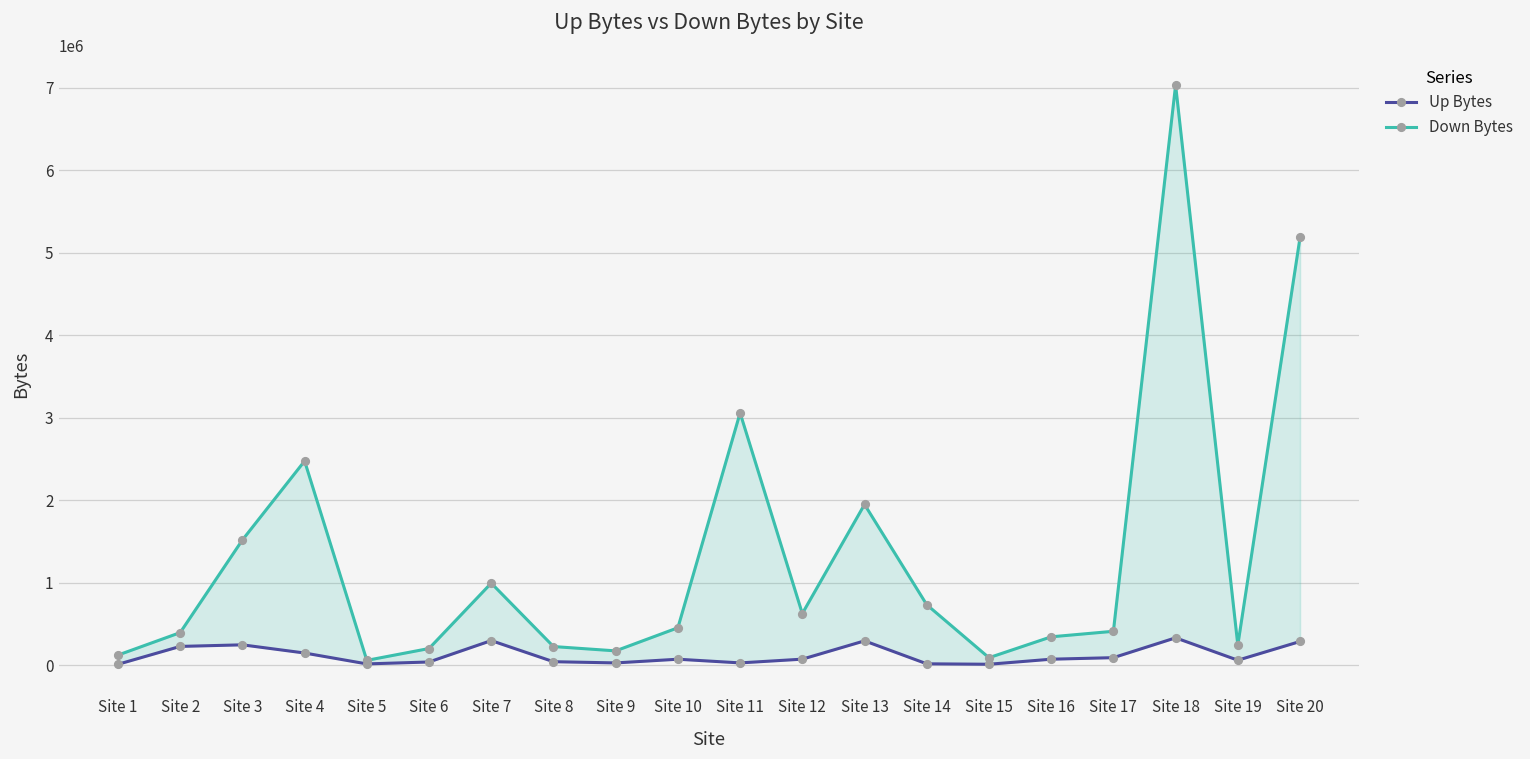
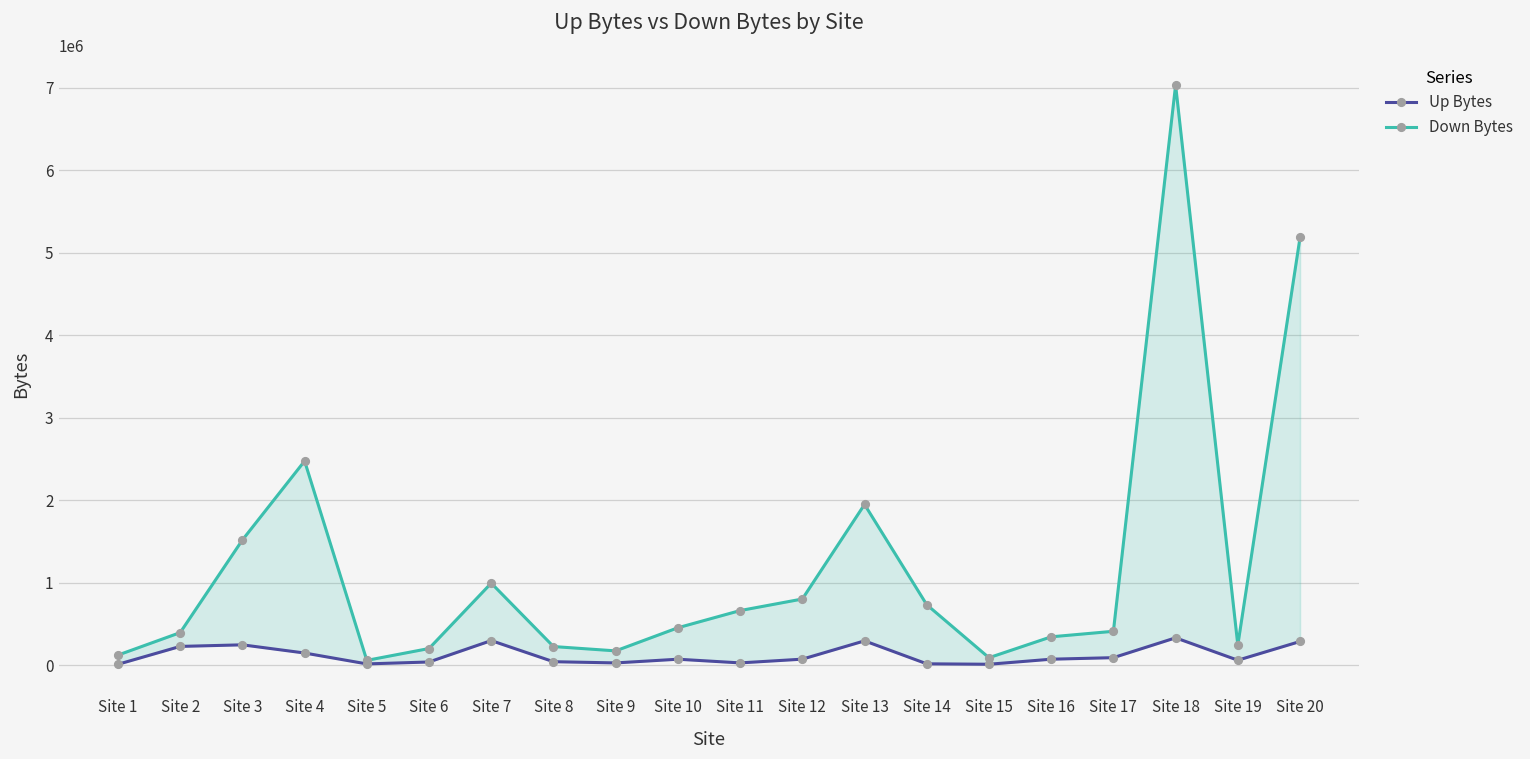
Down Bytes, Site 11: 3100000 -> 700000
Down Bytes, Site 12: 600000 -> 800000
